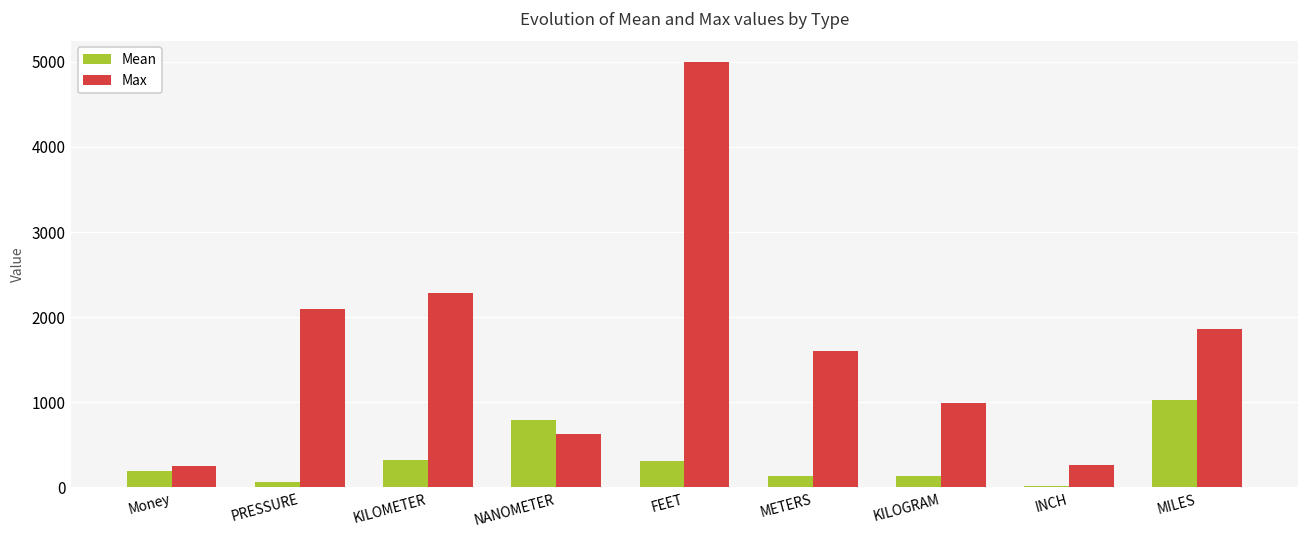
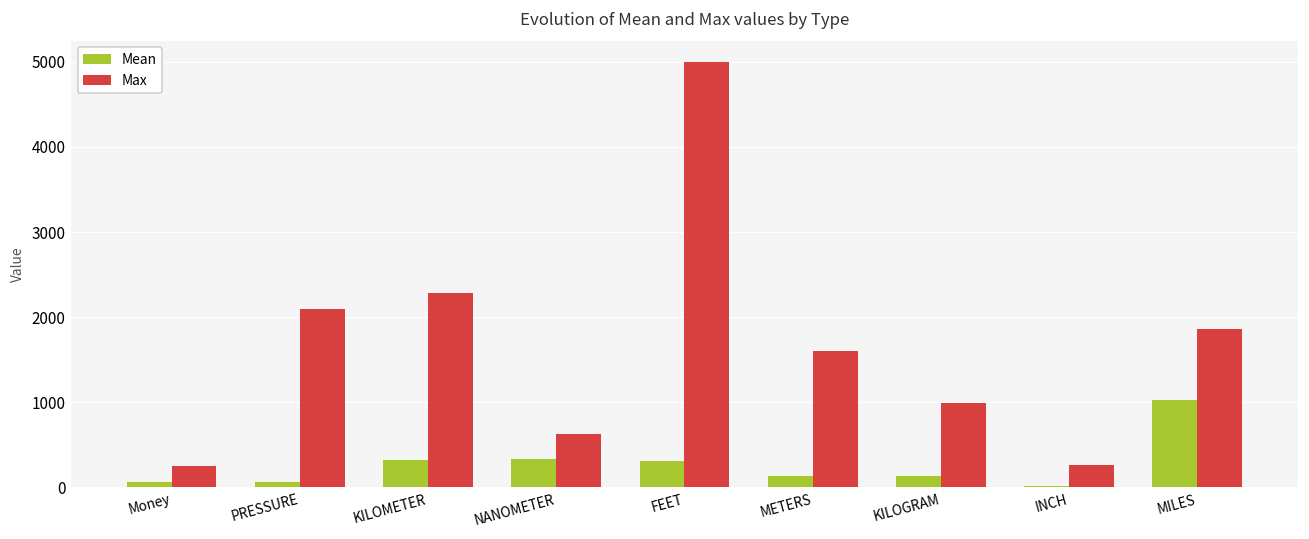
Mean, Money: 200 -> 100
Mean, NANOMETER: 800 -> 300
